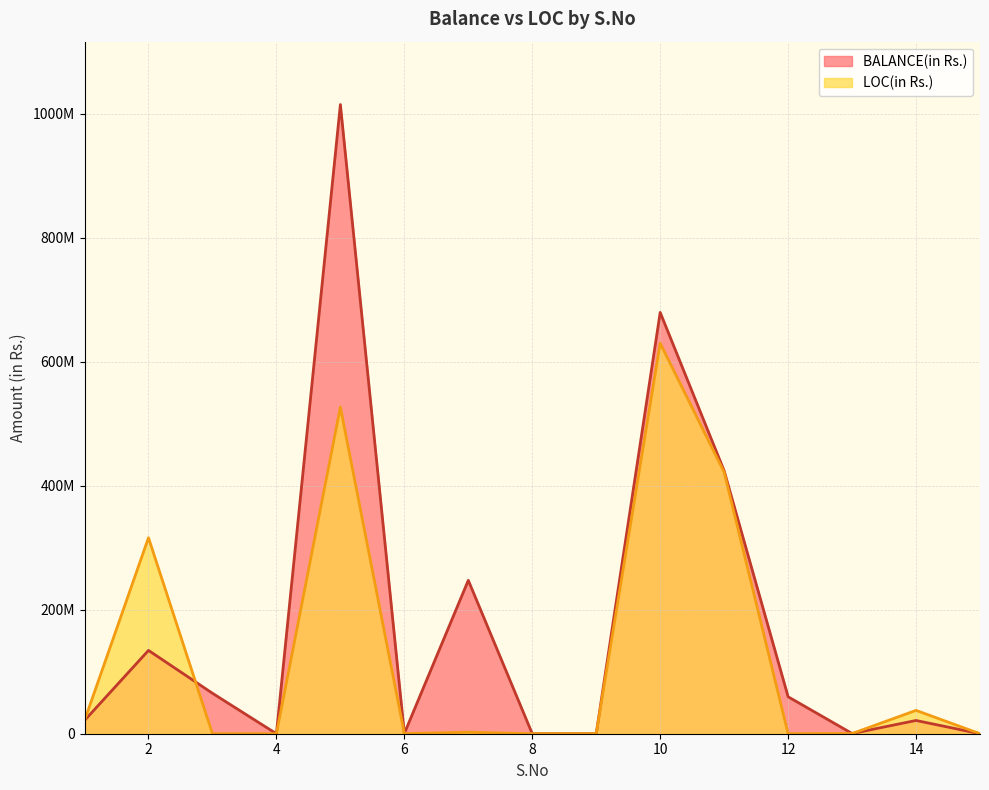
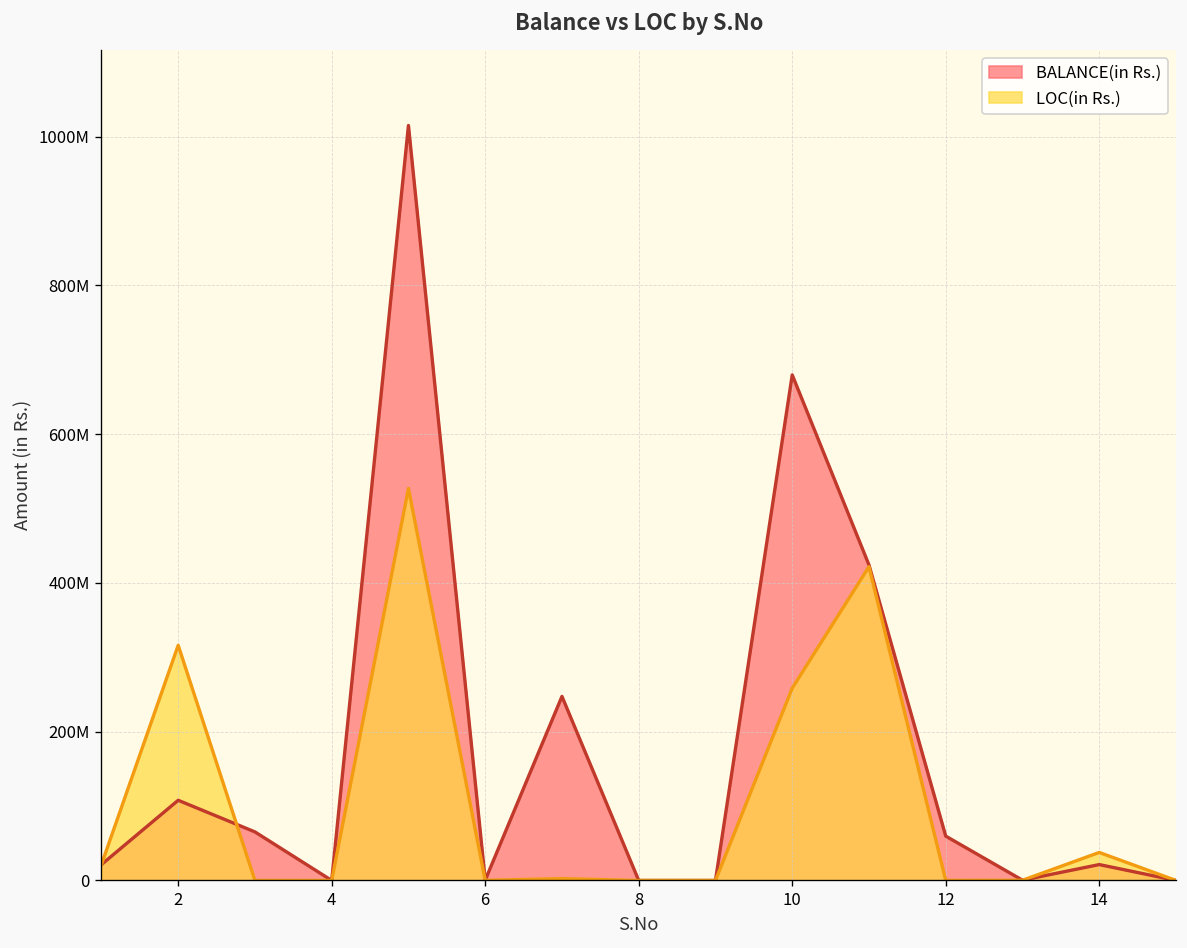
BALANCE(in Rs.), 2: 130000000 -> 110000000
LOC(in Rs.), 10: 630000000 -> 260000000
